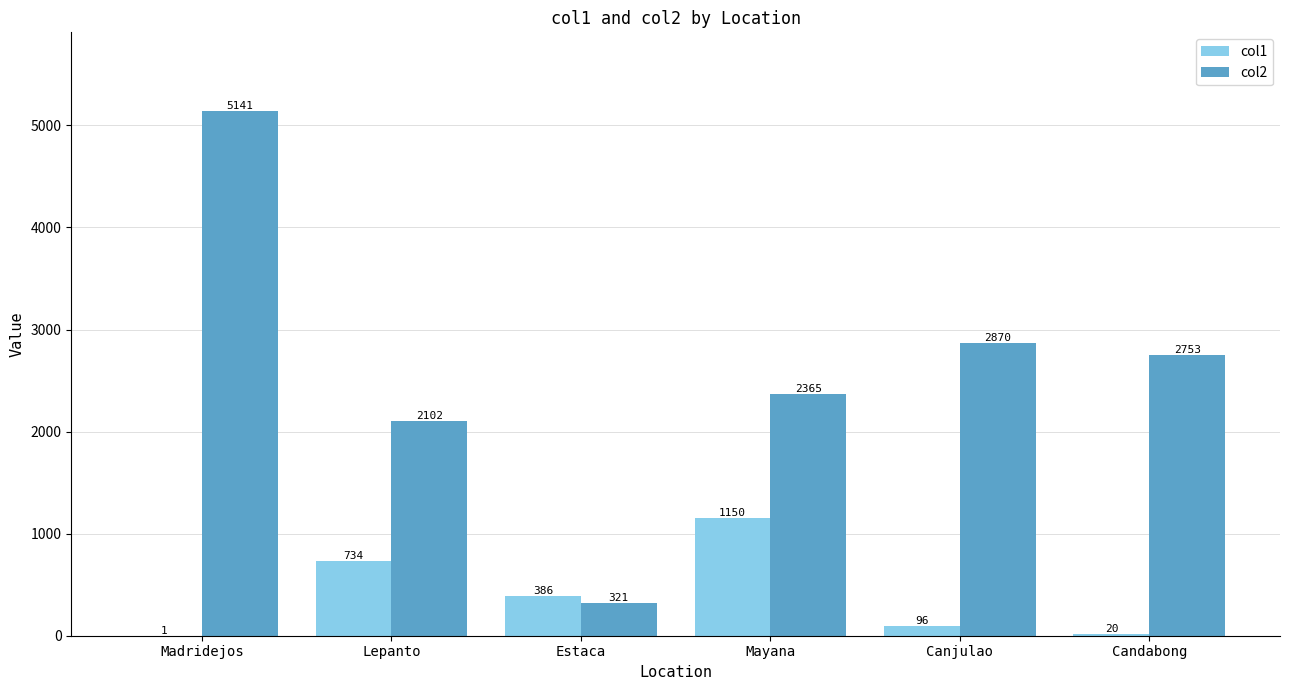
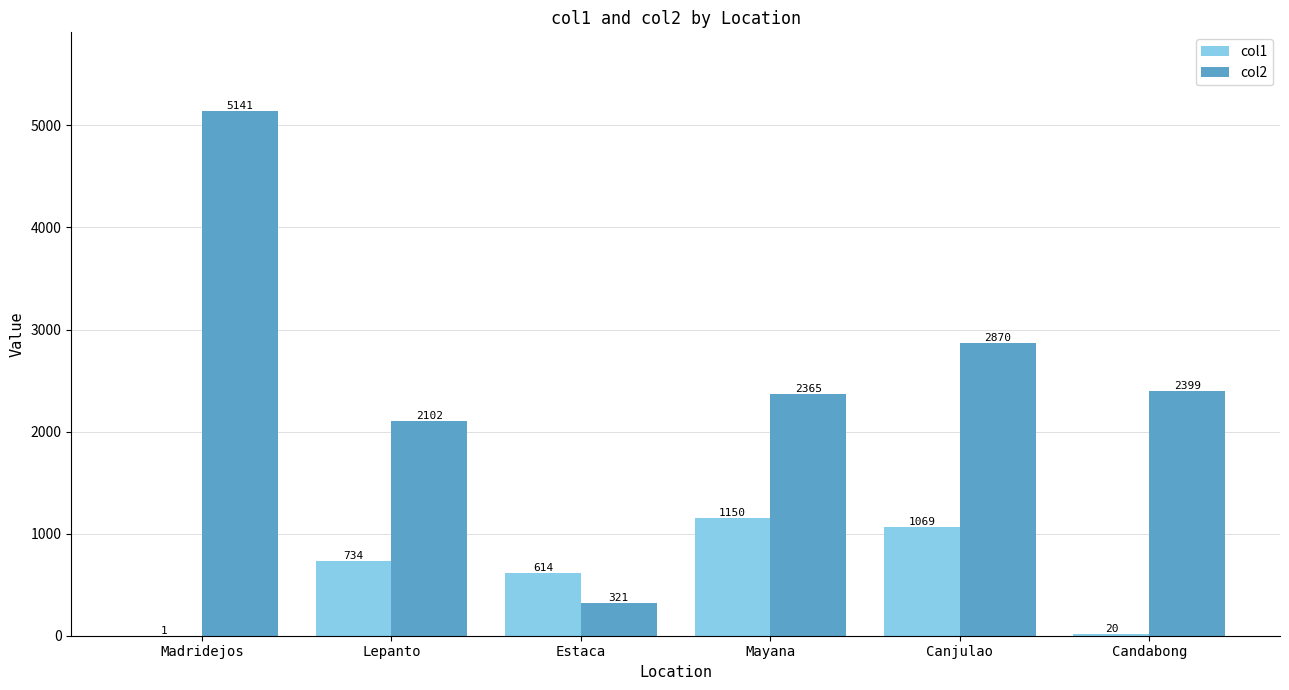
col1, Estaca: 386 -> 614
col1, Canjulao: 96 -> 1069
col2, Candabong: 2753 -> 2399
